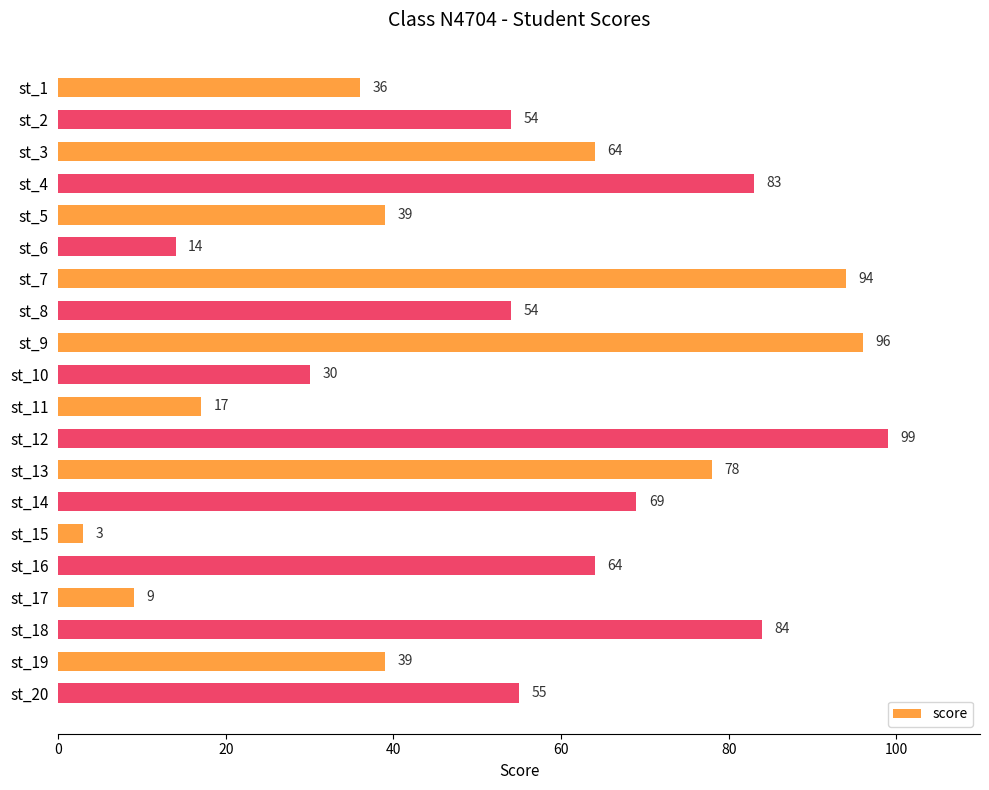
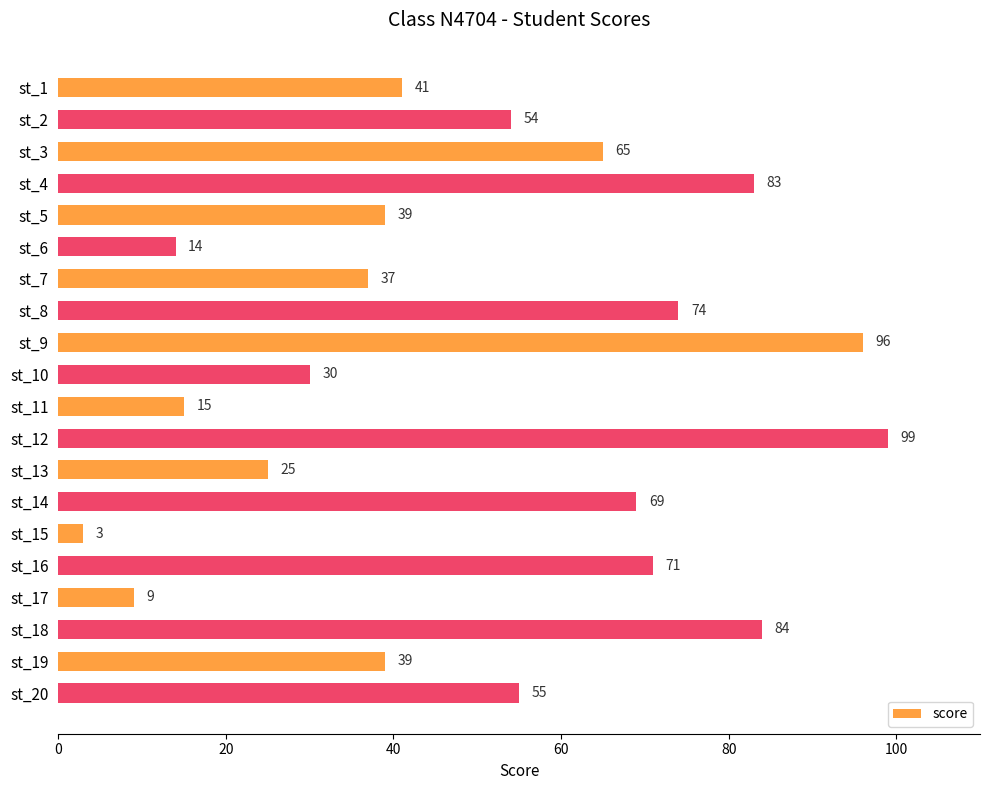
st_1: 36 -> 41
st_3: 64 -> 65
st_7: 94 -> 37
st_8: 54 -> 74
st_11: 17 -> 15
st_13: 78 -> 25
st_16: 64 -> 71
